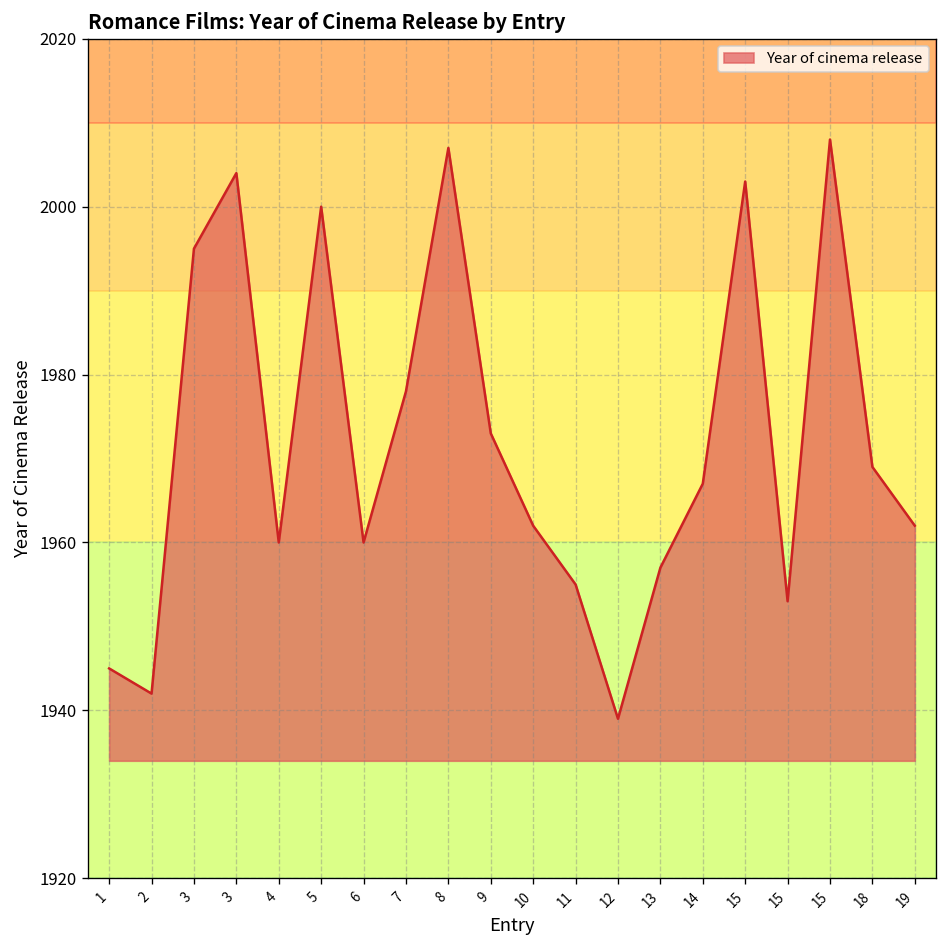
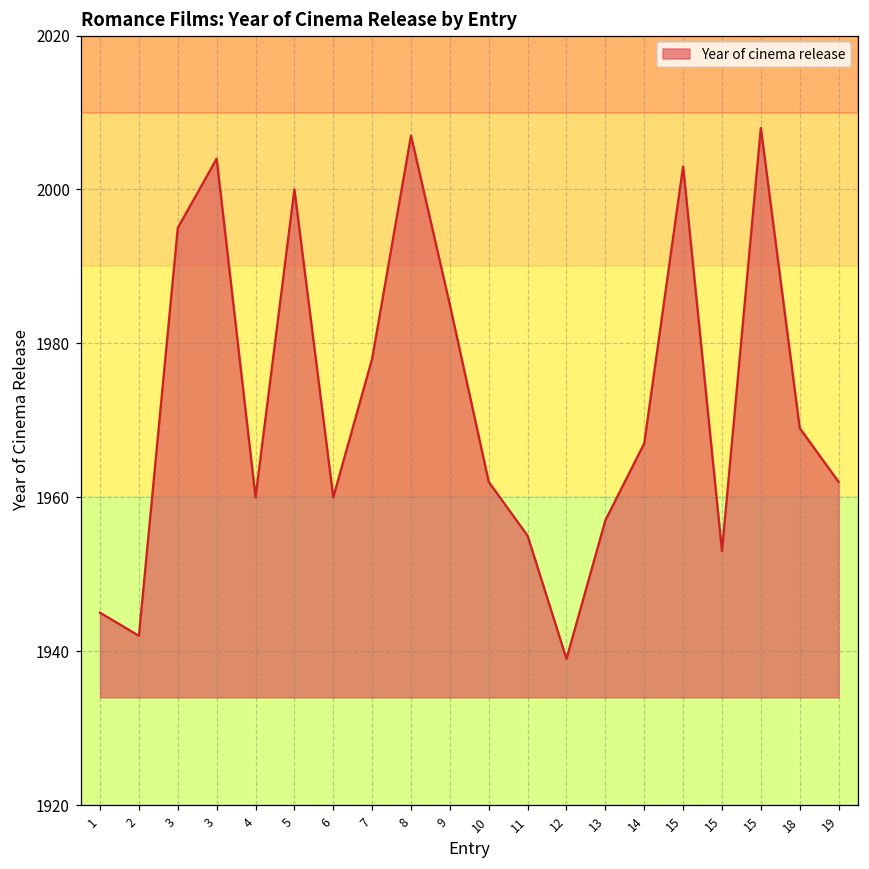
9: 1973 -> 1985
